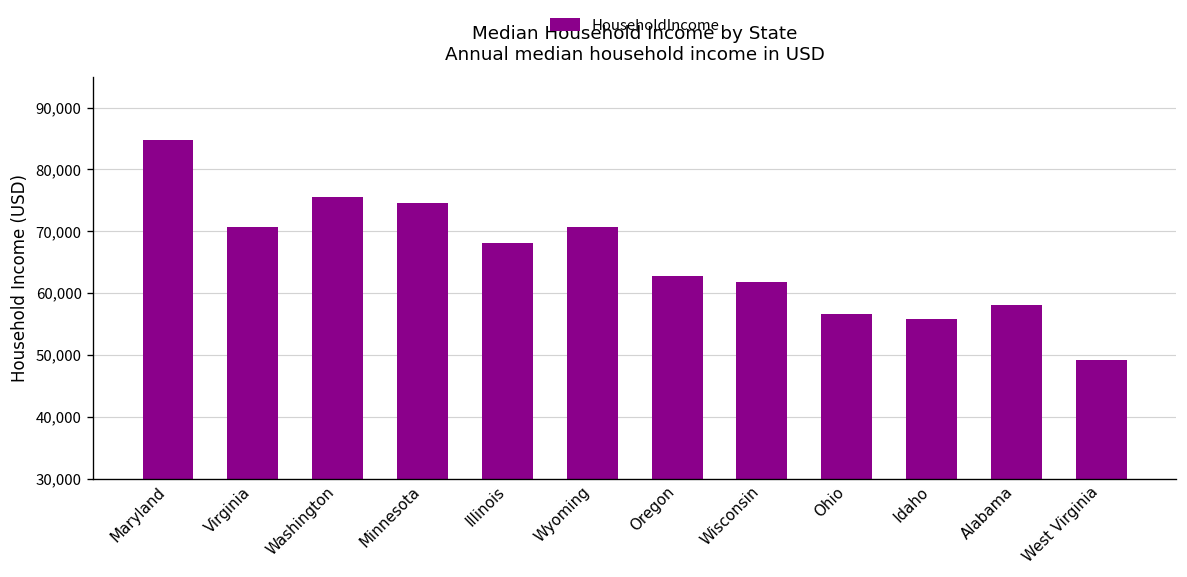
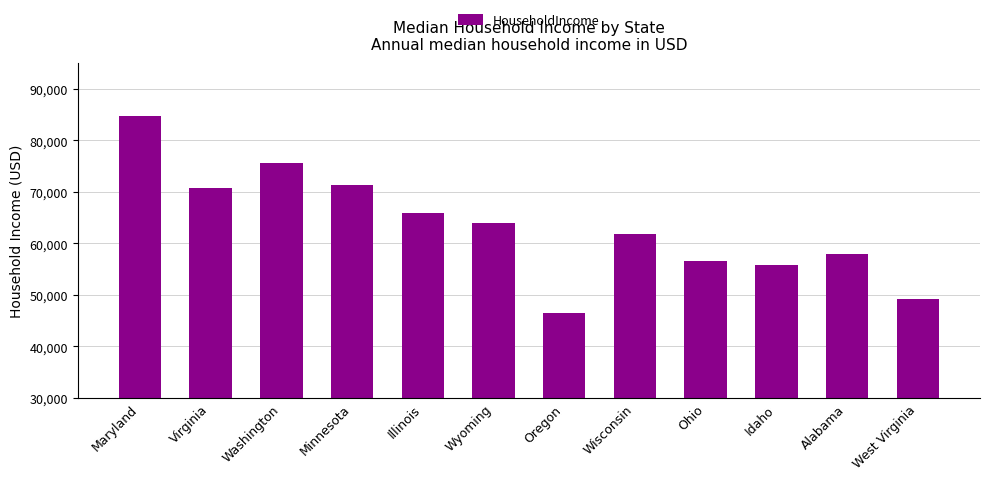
Minnesota: 75,000 -> 71,000
Illinois: 68,000 -> 66,000
Wyoming: 71,000 -> 64,000
Oregon: 63,000 -> 46,000
